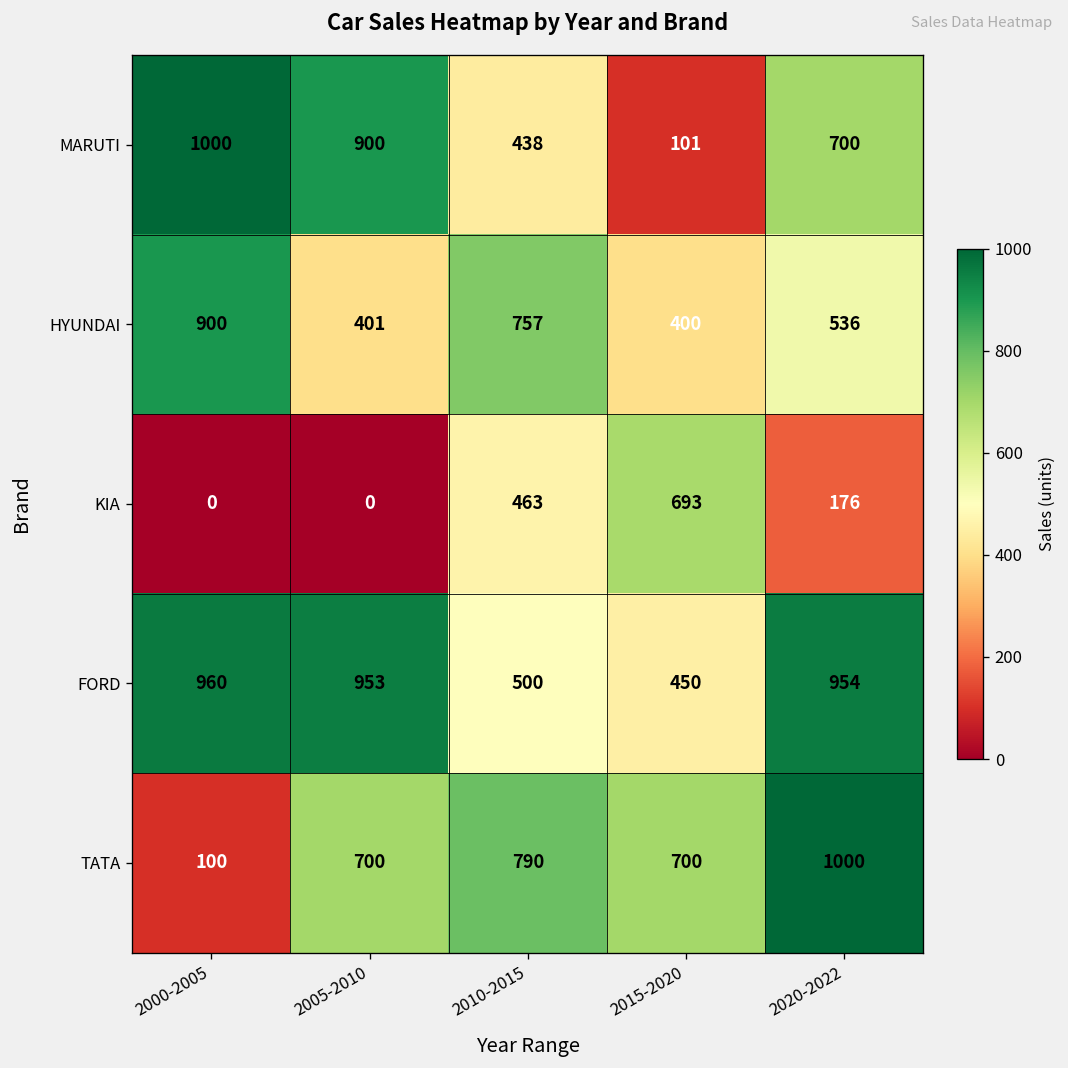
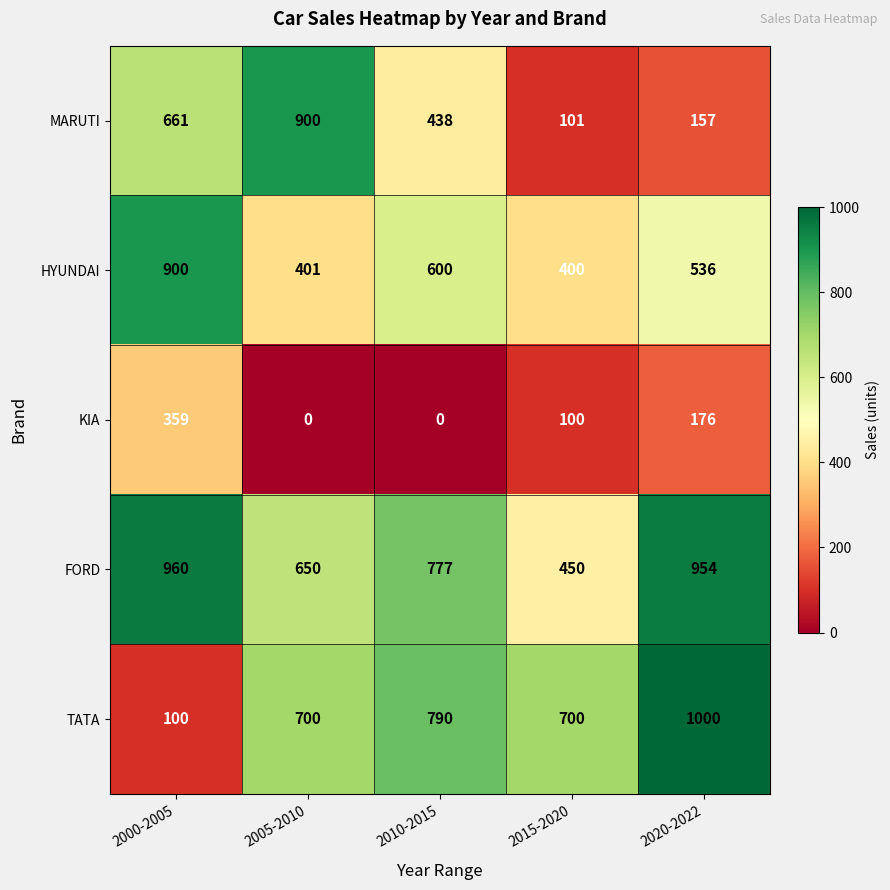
MARUTI, 2000-2005: 1000 -> 661
MARUTI, 2020-2022: 700 -> 157
HYUNDAI, 2010-2015: 757 -> 600
KIA, 2000-2005: 0 -> 359
KIA, 2010-2015: 463 -> 0
KIA, 2015-2020: 693 -> 100
FORD, 2005-2010: 953 -> 650
FORD, 2010-2015: 500 -> 777
